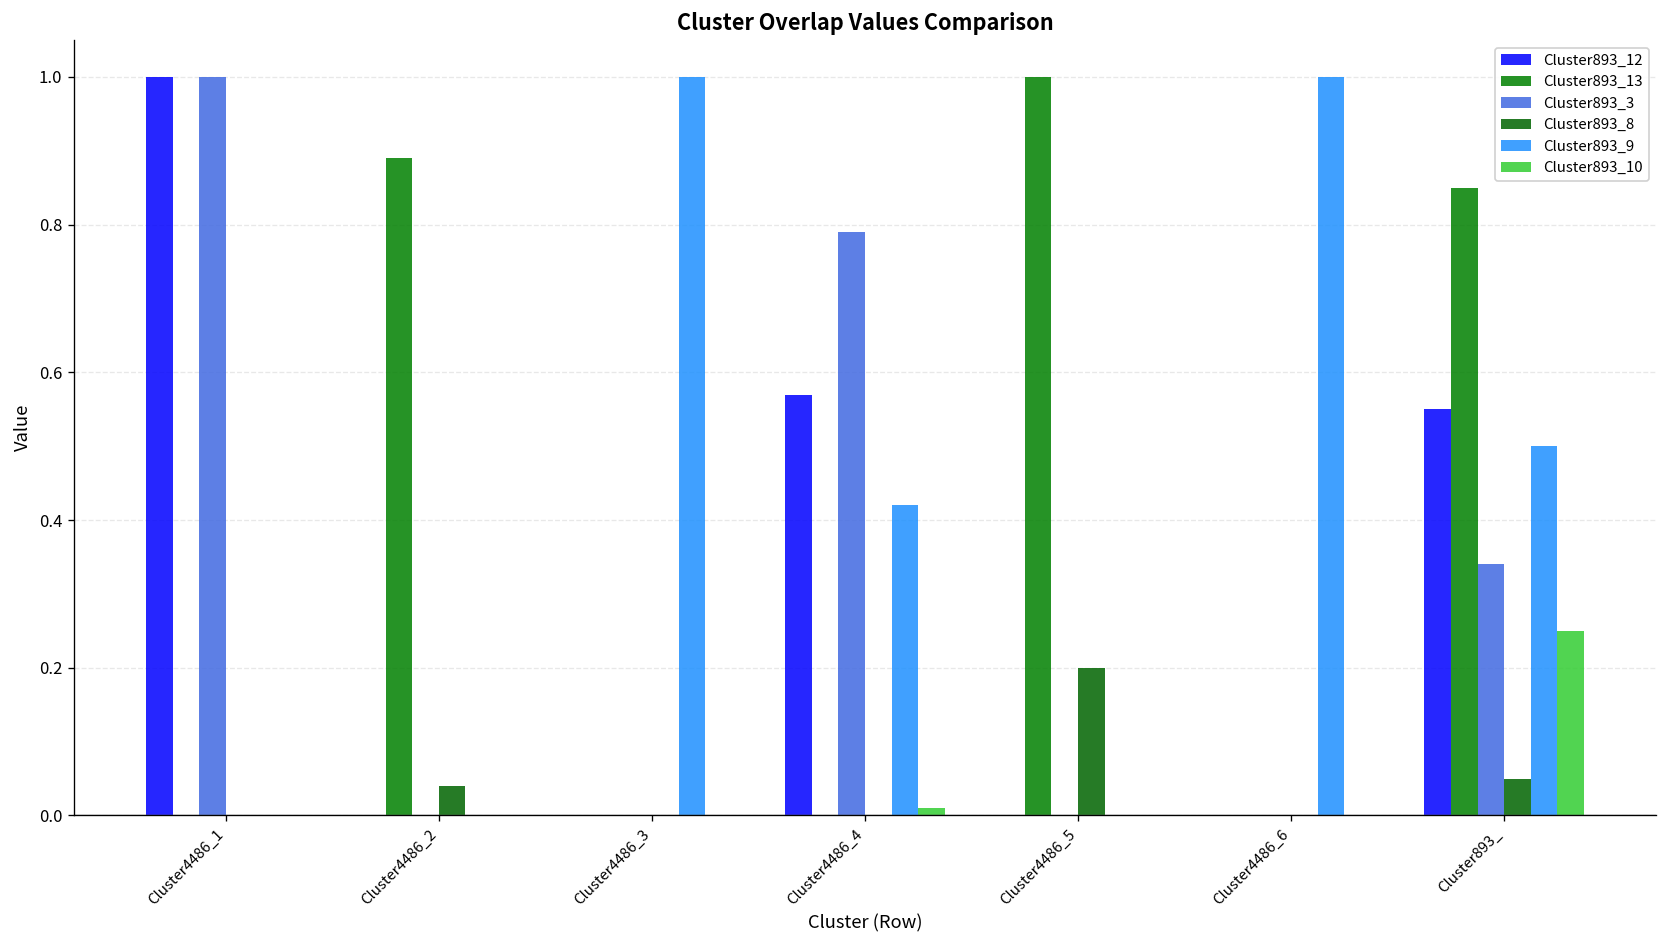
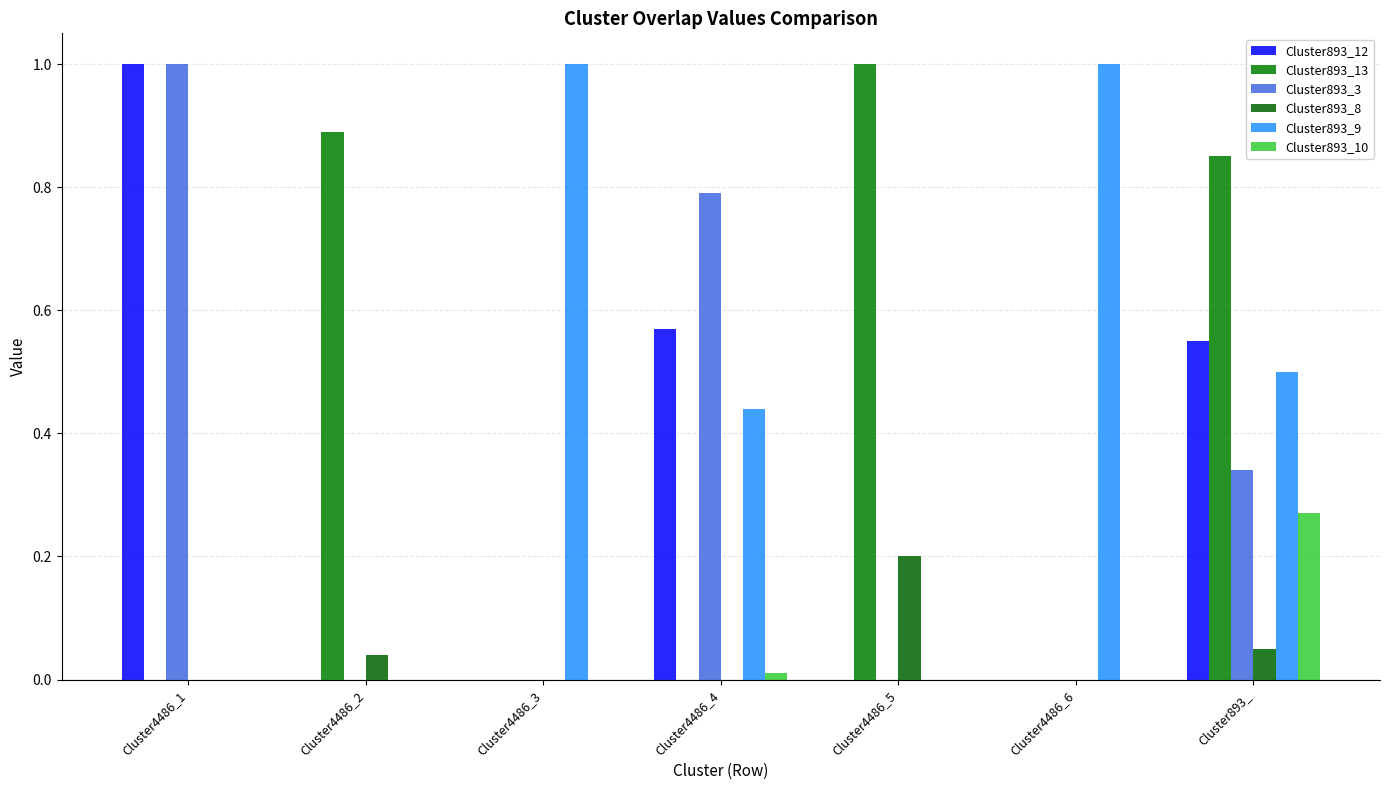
Cluster893_9, Cluster4486_4: 0.42 -> 0.44
Cluster893_10, Cluster893_: 0.25 -> 0.27
